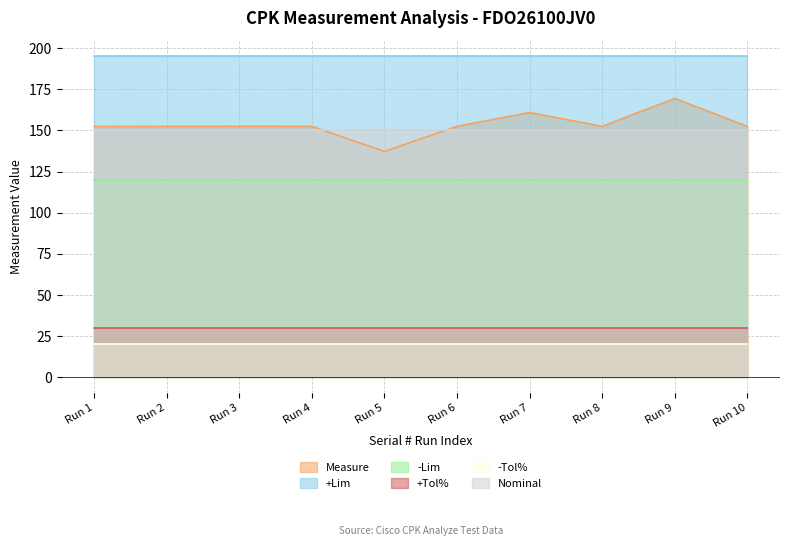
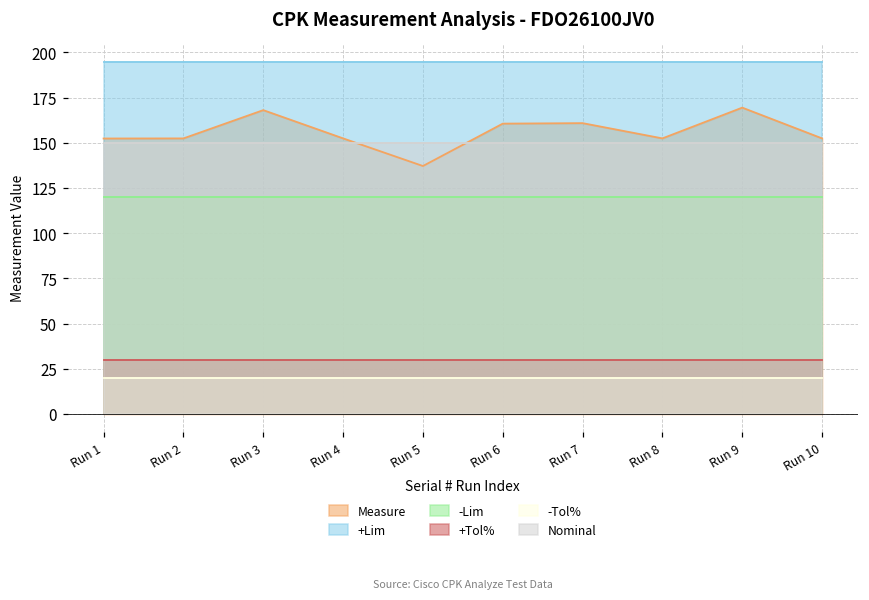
Measure, Run 3: 153 -> 168
Measure, Run 6: 153 -> 161
